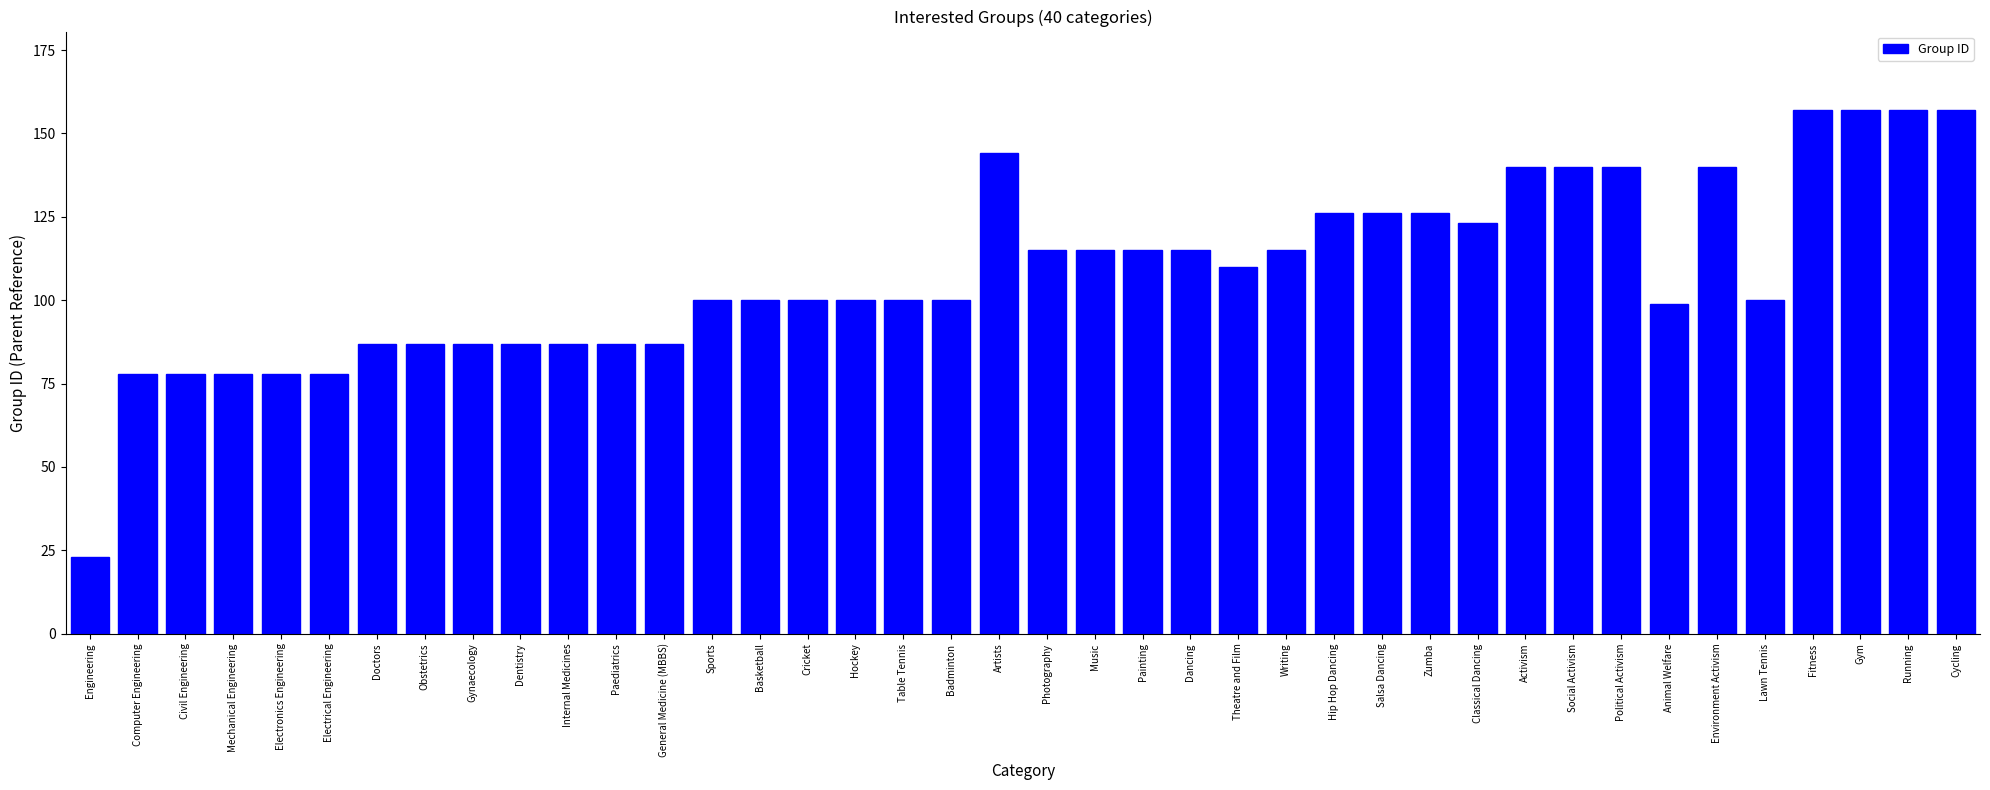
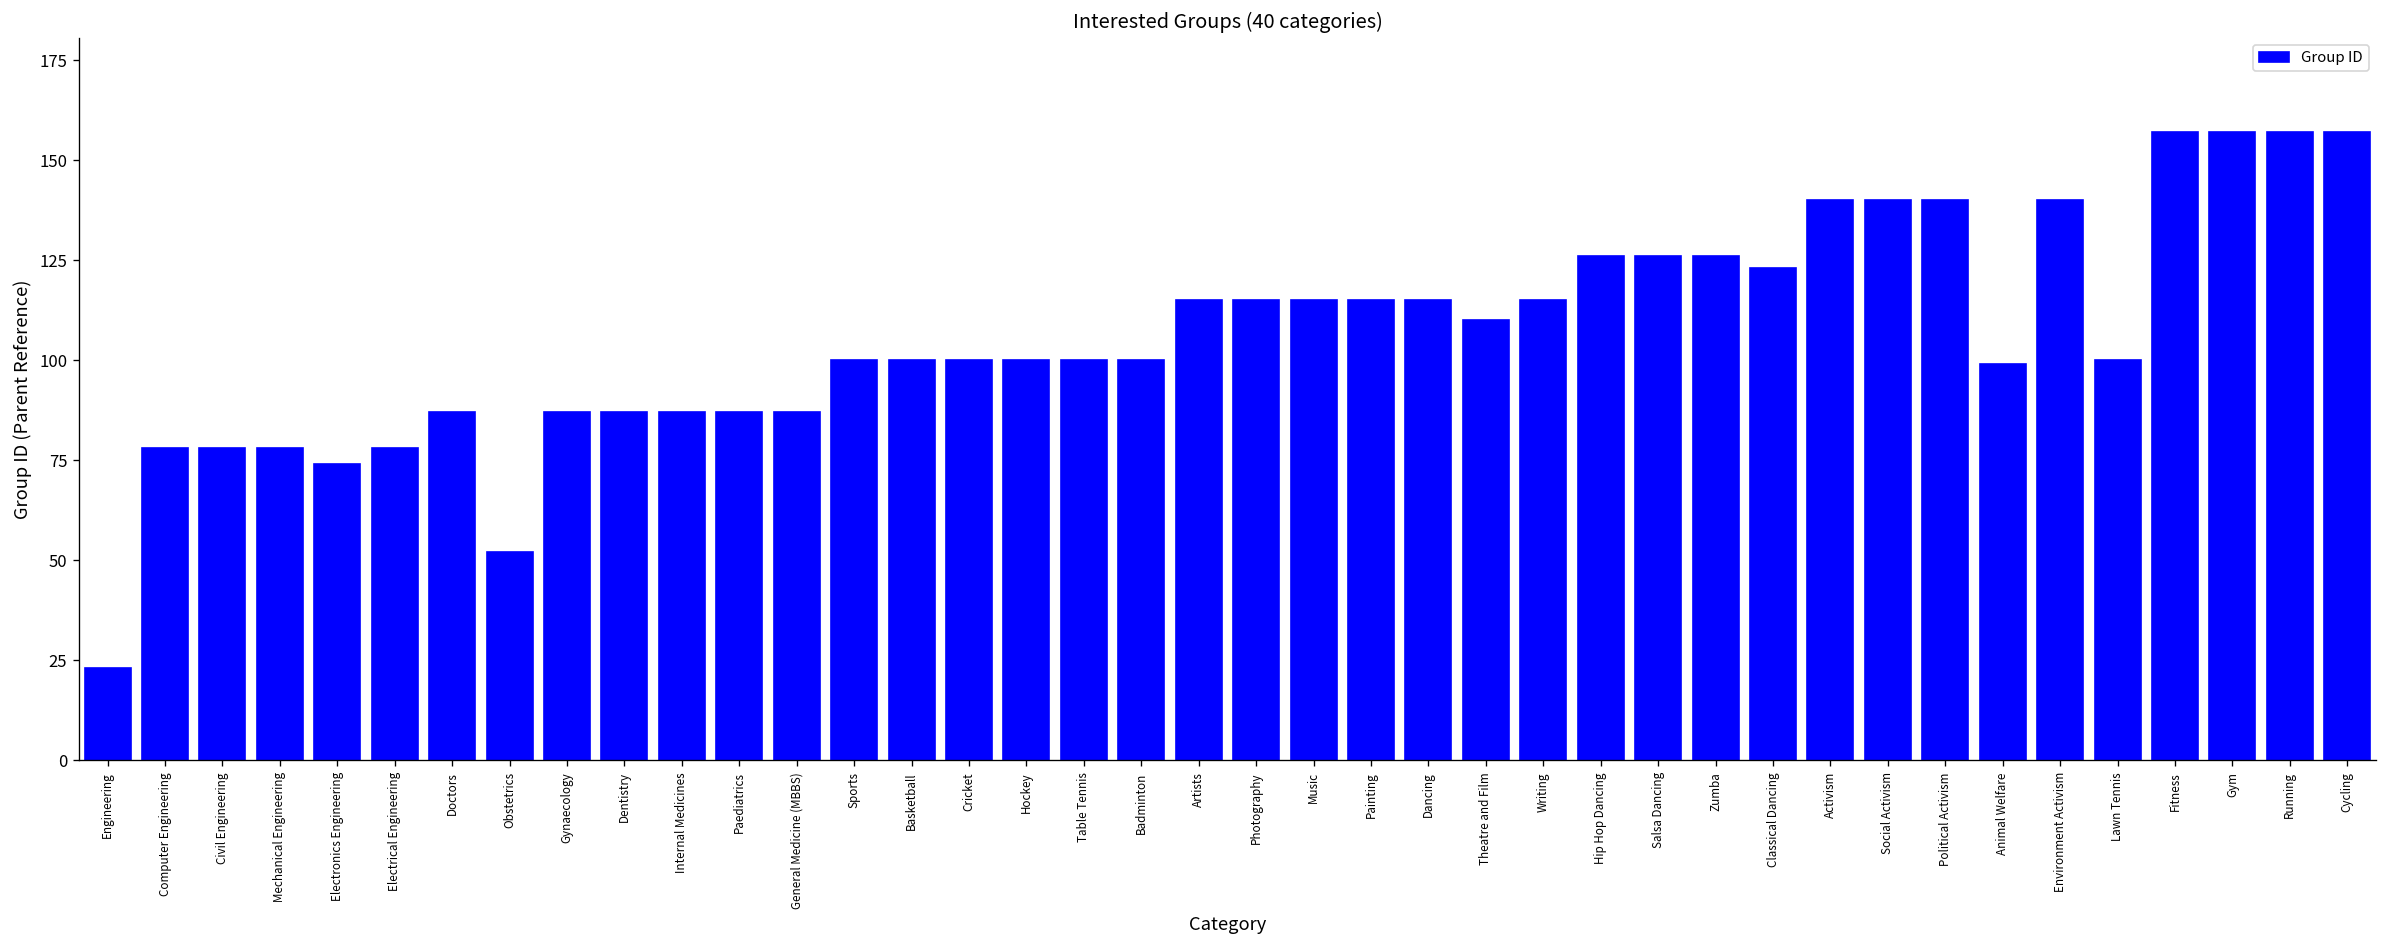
Electronics Engineering: 78 -> 74
Obstetrics: 87 -> 52
Artists: 144 -> 115
